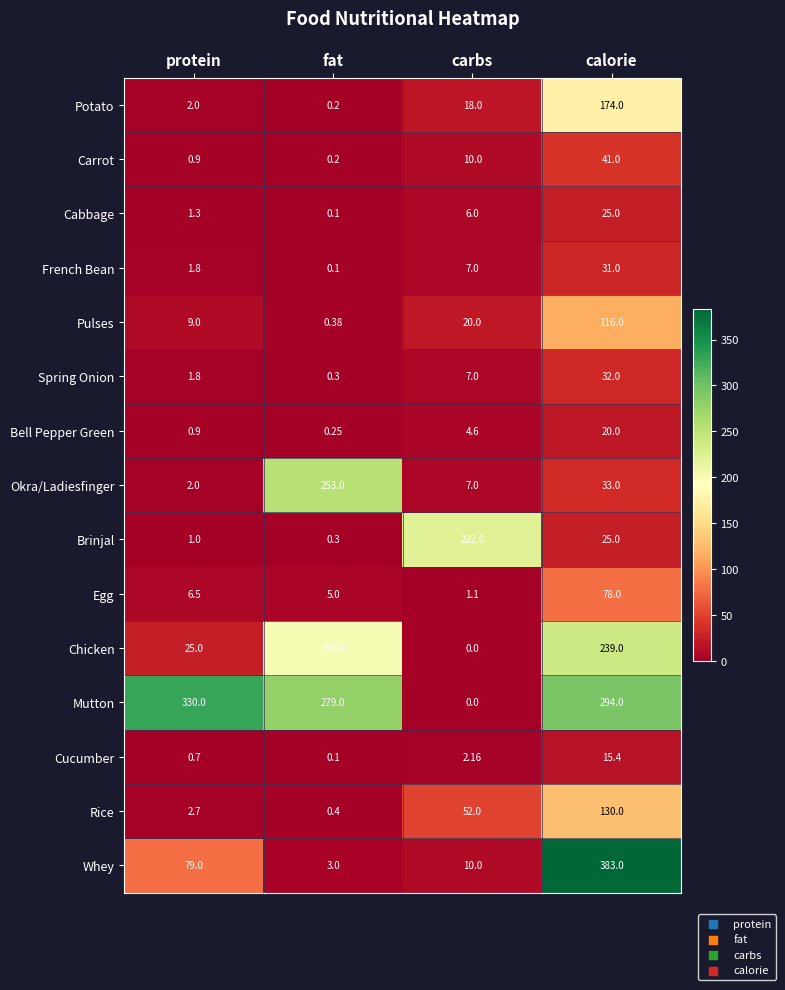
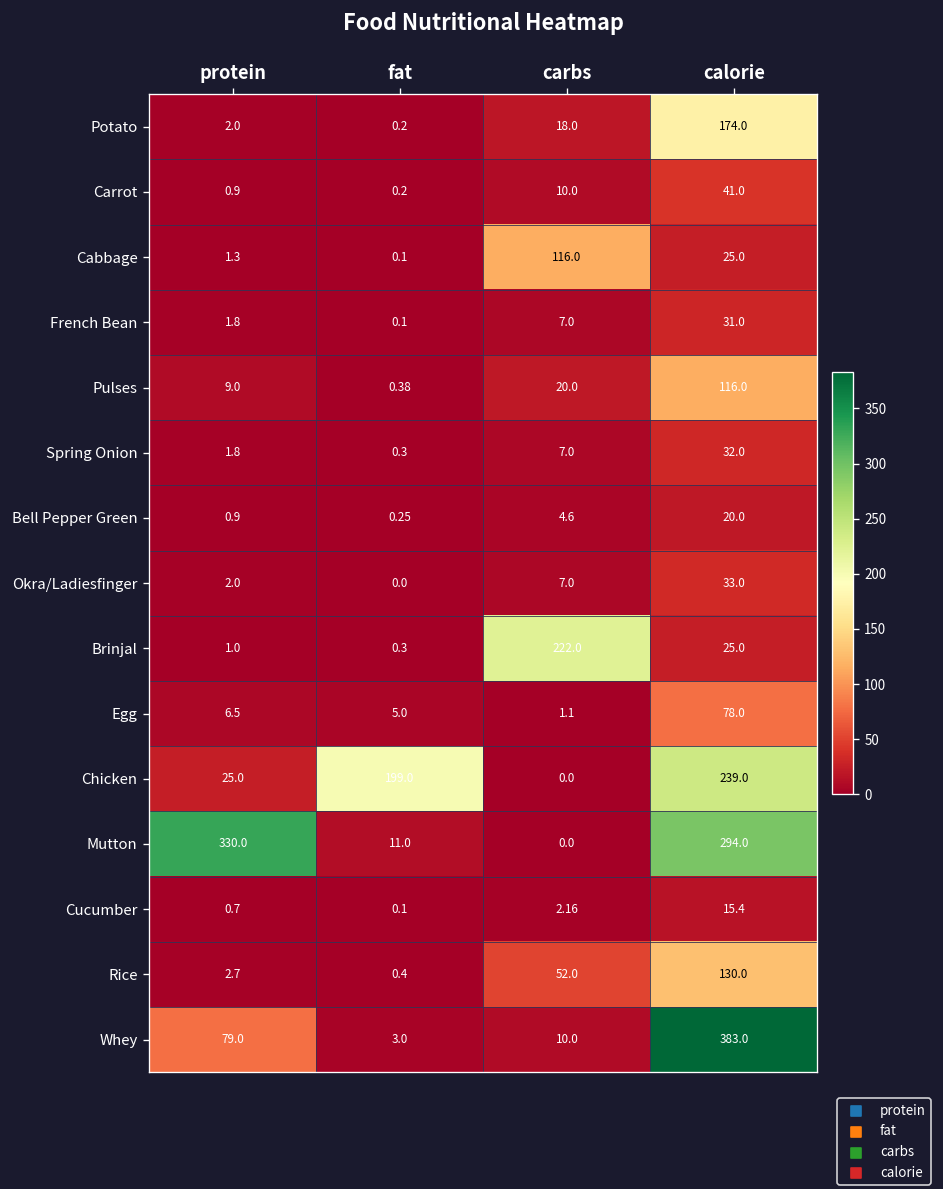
Cabbage, carbs: 6.0 -> 116.0
Okra/Ladiesfinger, fat: 253.0 -> 0.0
Mutton, fat: 279.0 -> 11.0
